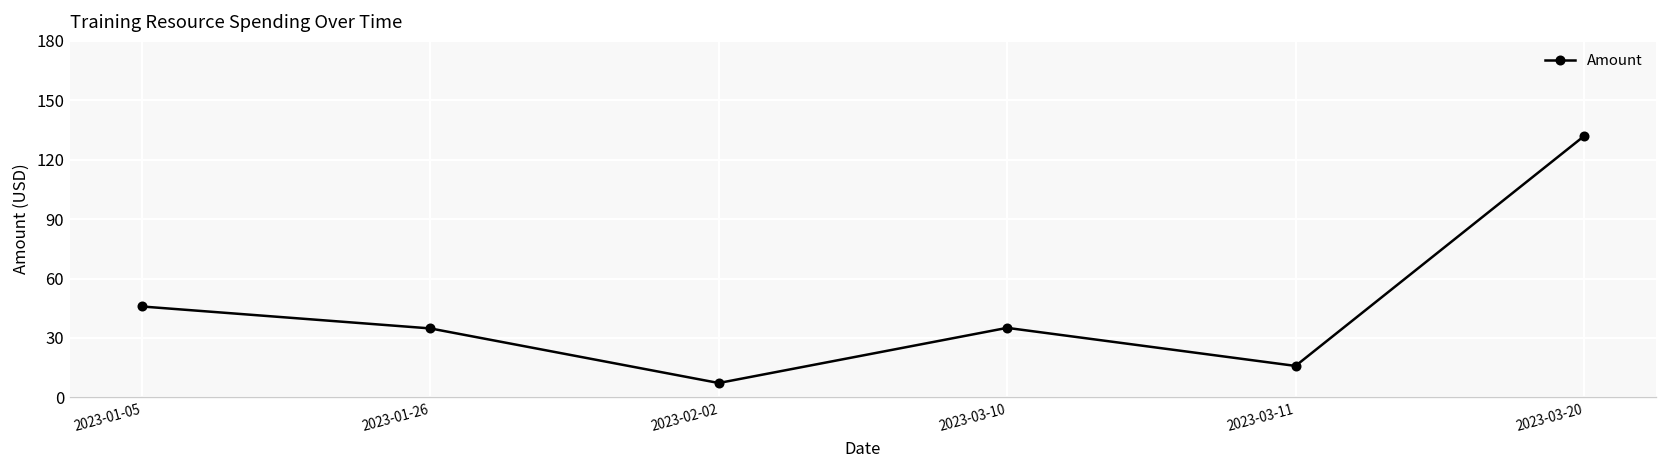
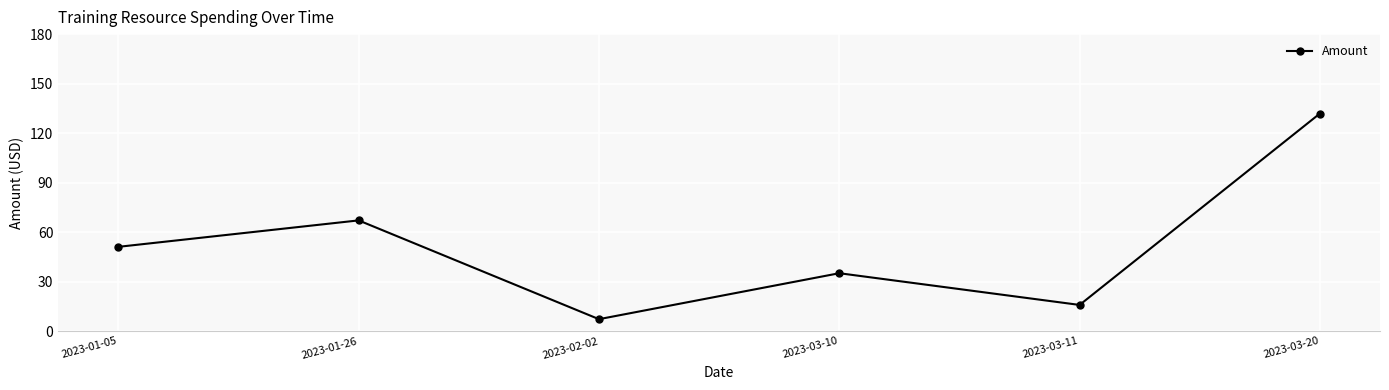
2023-01-05: 46 -> 51
2023-01-26: 35 -> 67
